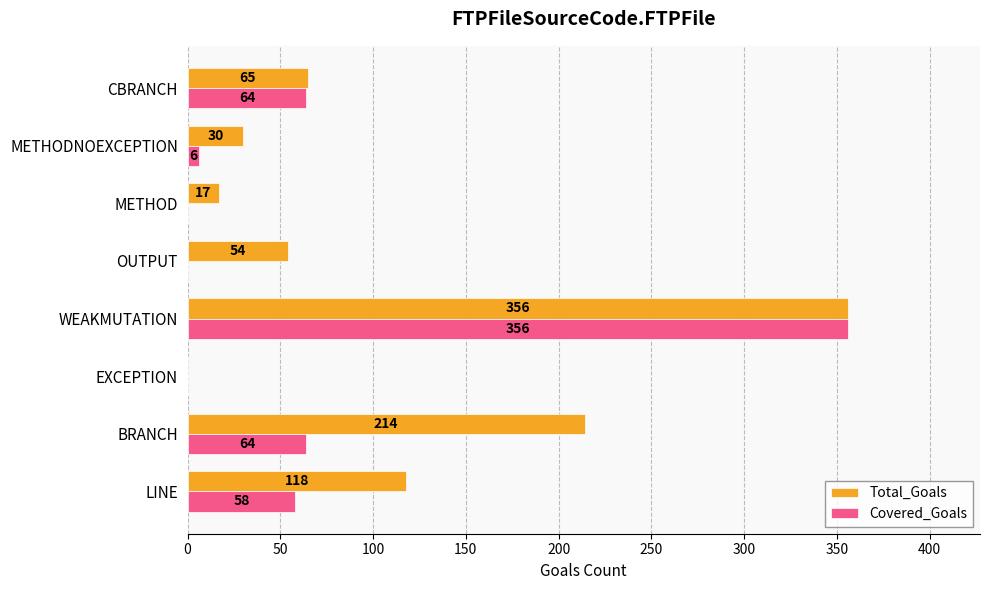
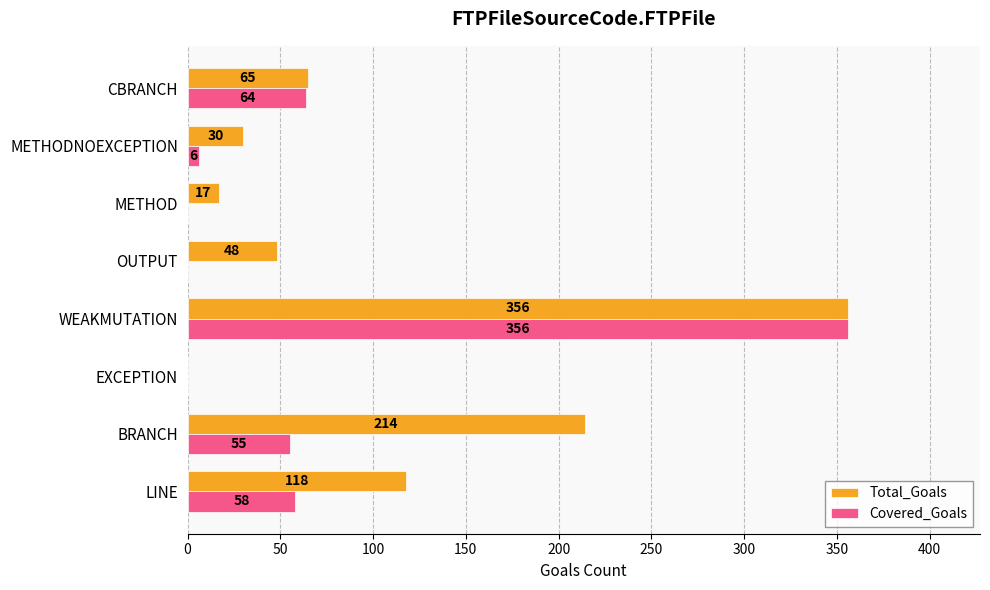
Total_Goals, OUTPUT: 54 -> 48
Covered_Goals, BRANCH: 64 -> 55
